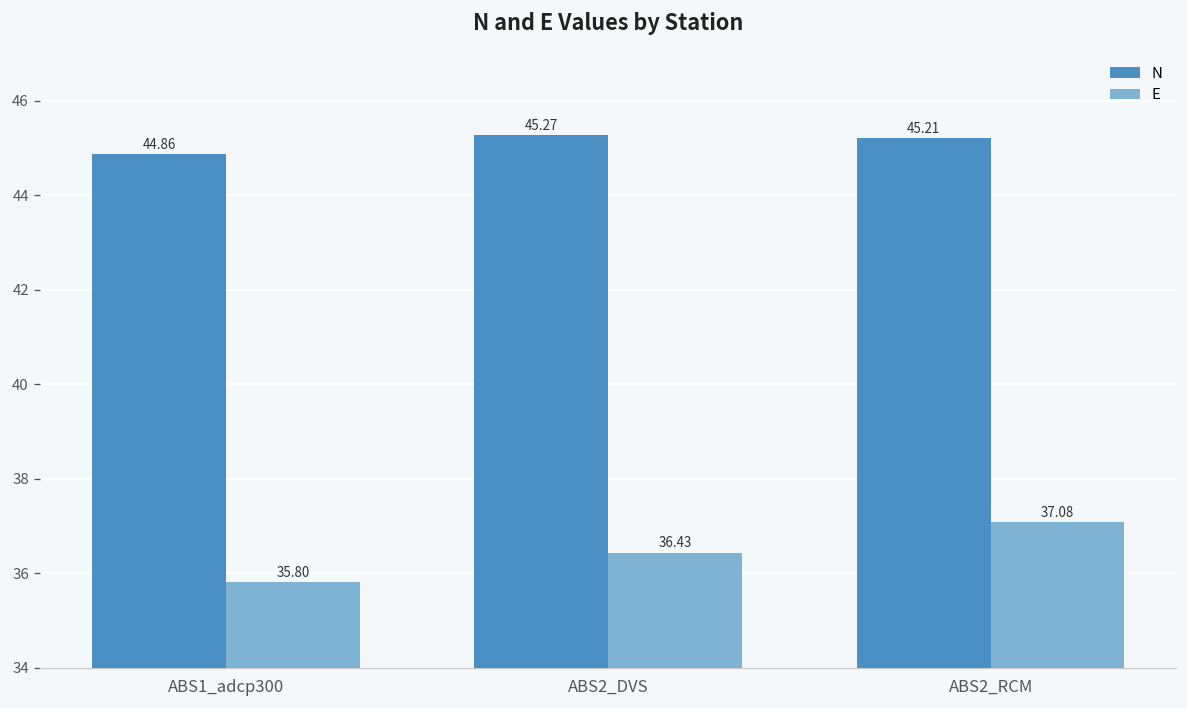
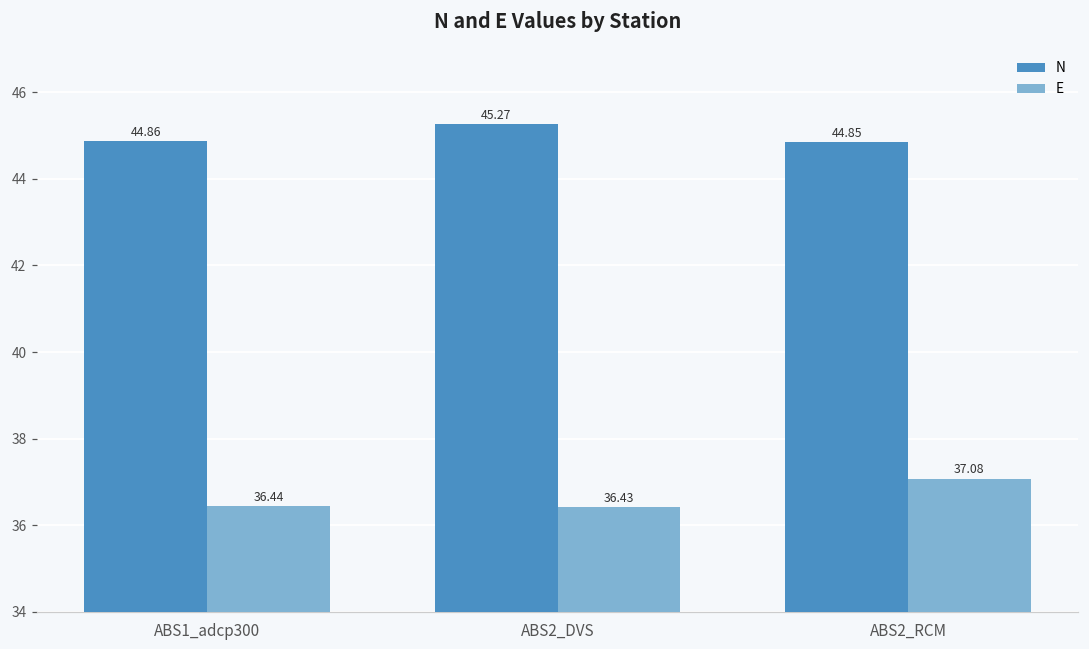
E, ABS1_adcp300: 35.80 -> 36.44
N, ABS2_RCM: 45.21 -> 44.85
